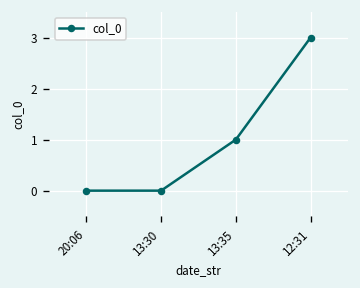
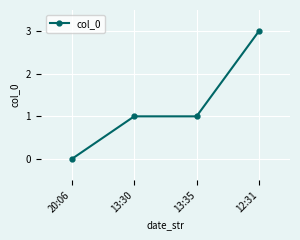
13:30: 0 -> 1
